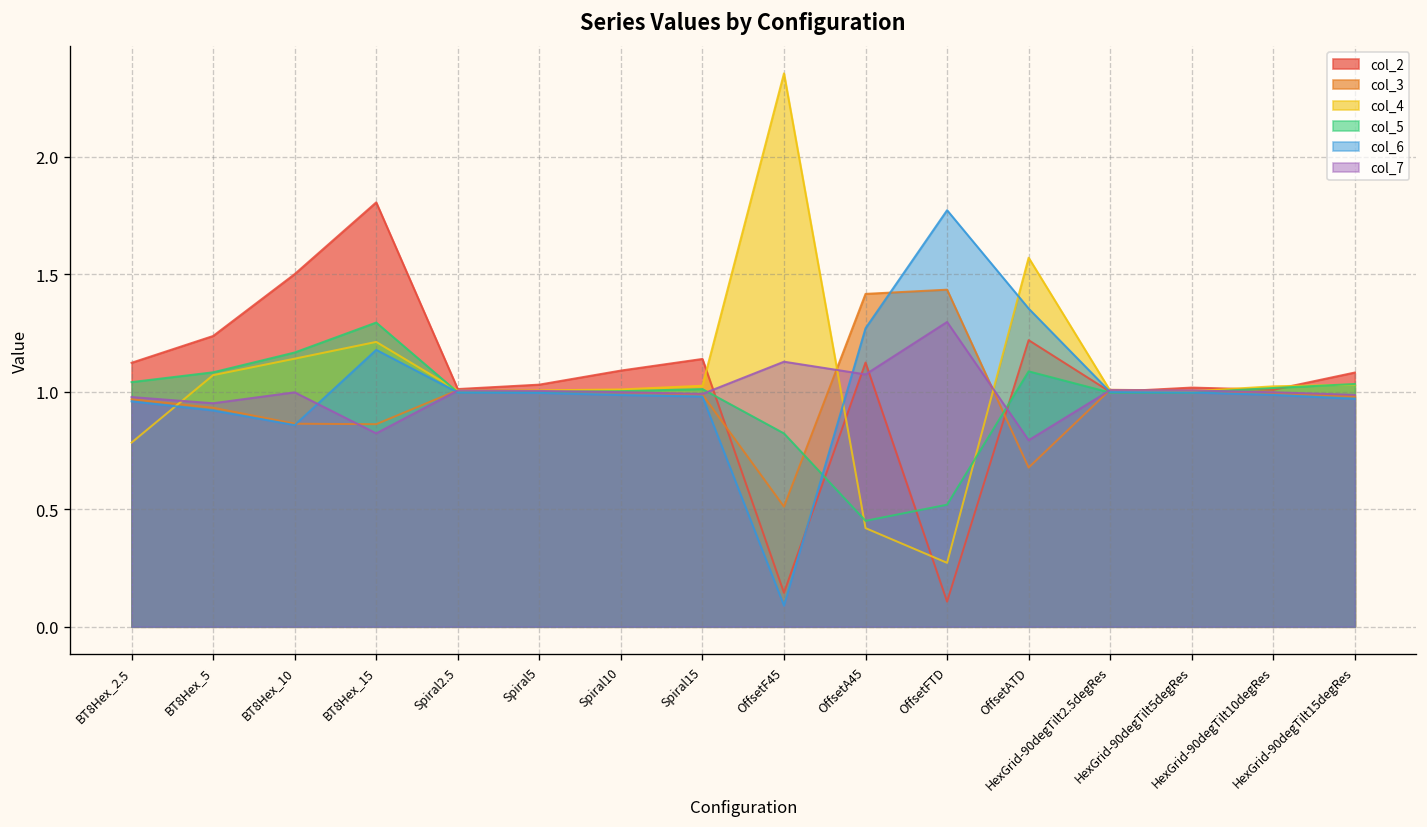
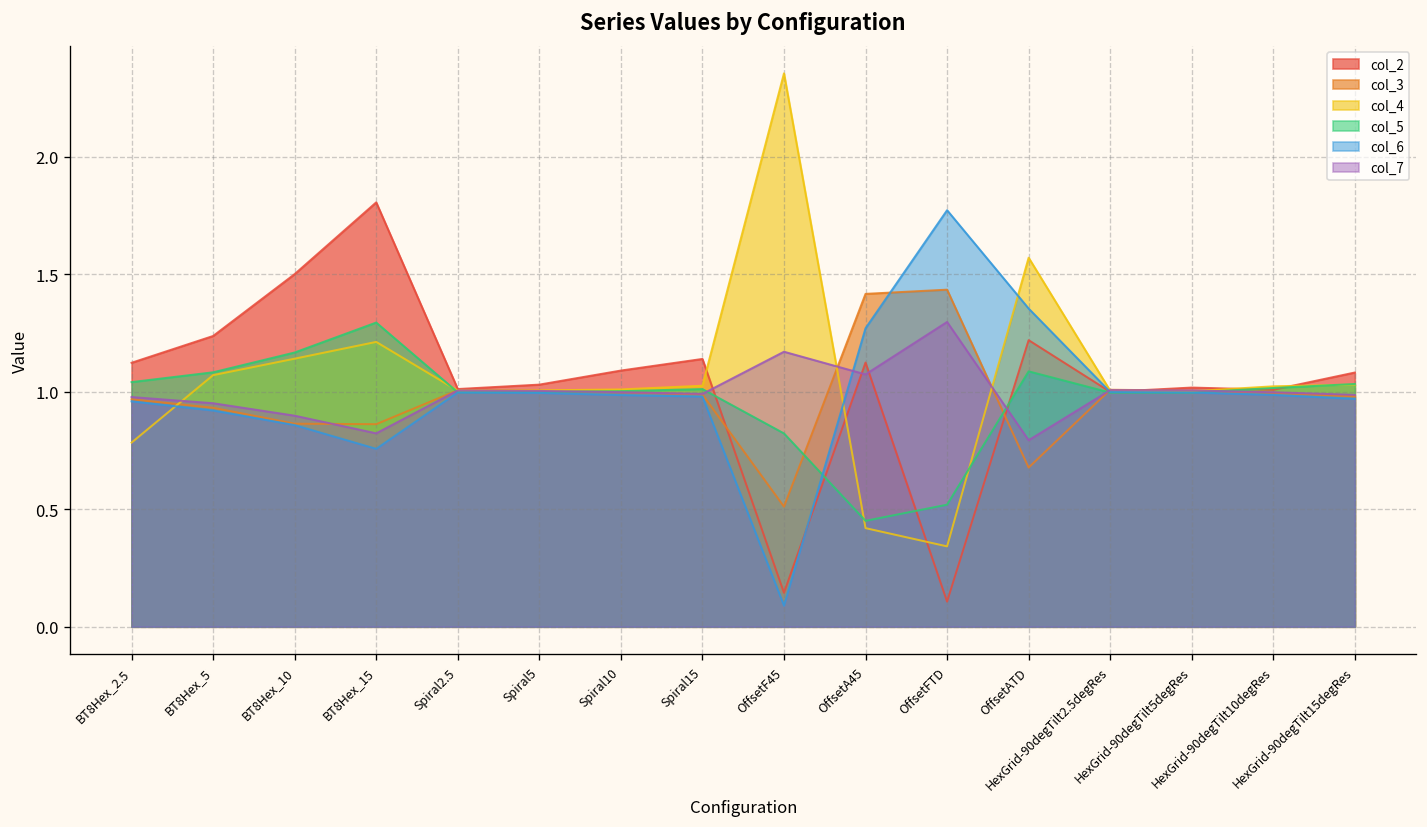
col_7, BT8Hex_10: 1.00 -> 0.90
col_6, BT8Hex_15: 1.18 -> 0.76
col_7, OffsetF45: 1.13 -> 1.17
col_4, OffsetFTD: 0.27 -> 0.34
